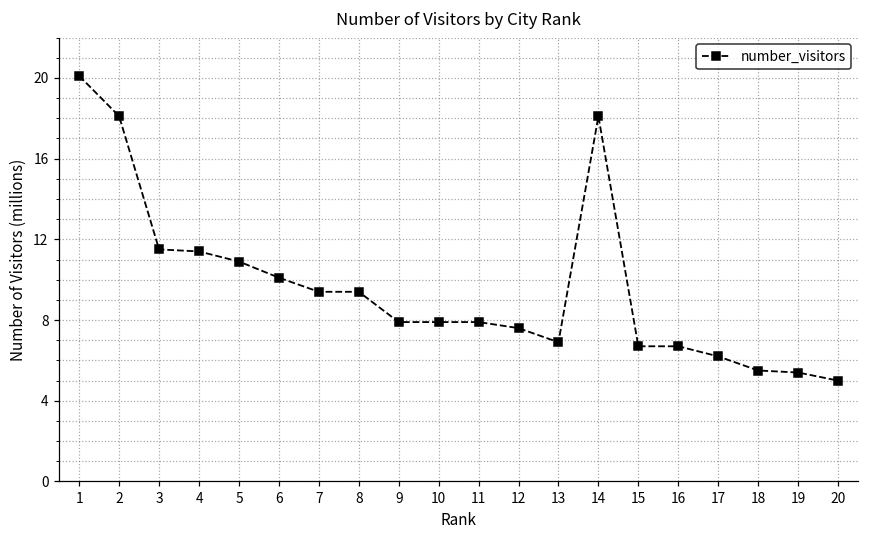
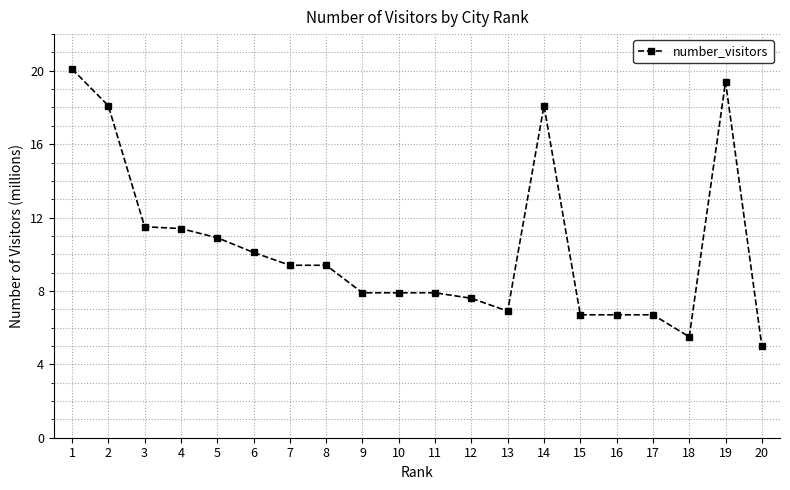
17: 6.2 -> 6.7
19: 5.4 -> 19.4
